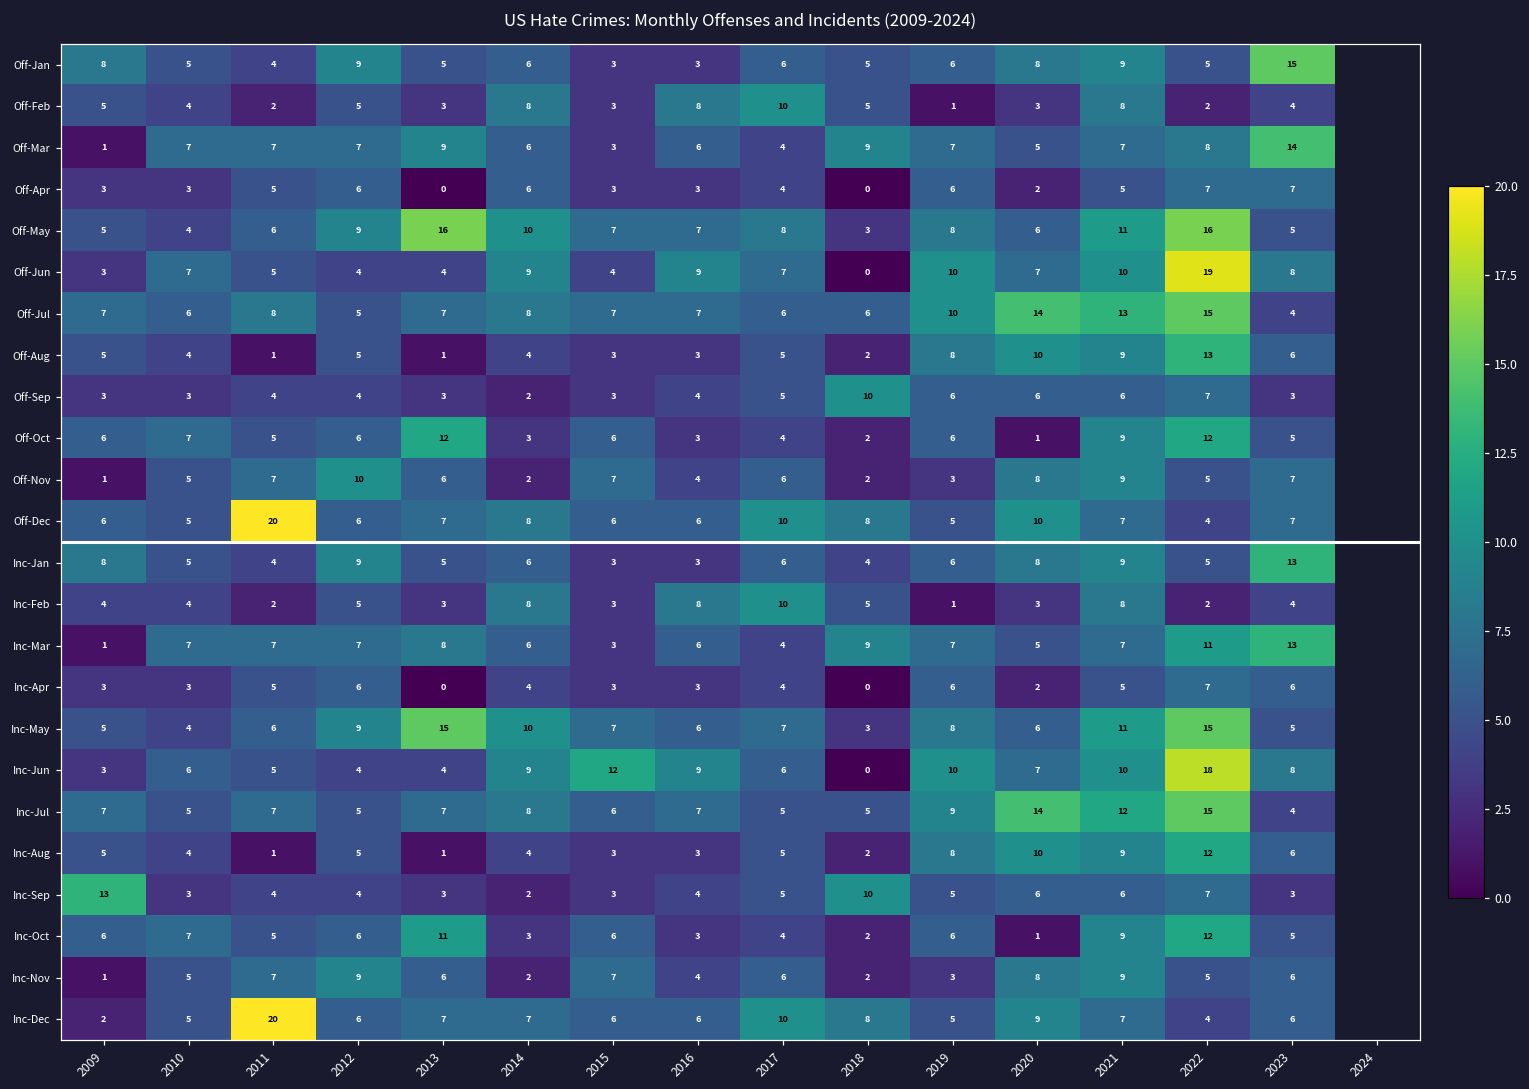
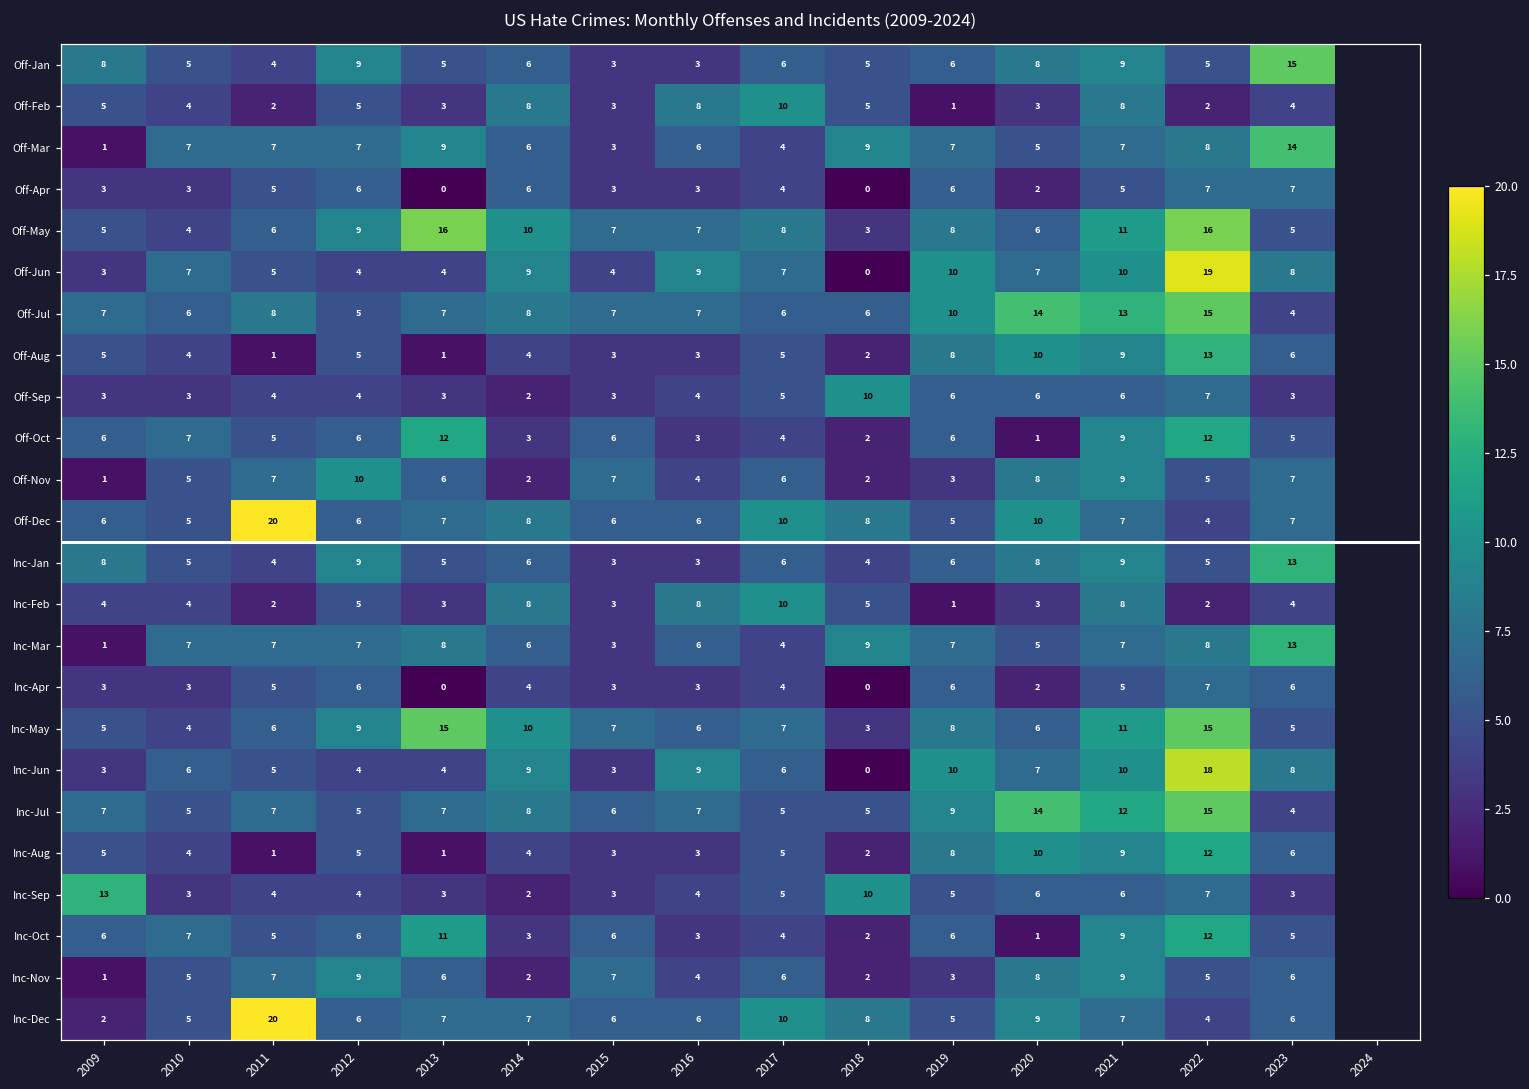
Inc-Mar, 2022: 11 -> 8
Inc-Jun, 2015: 12 -> 3
